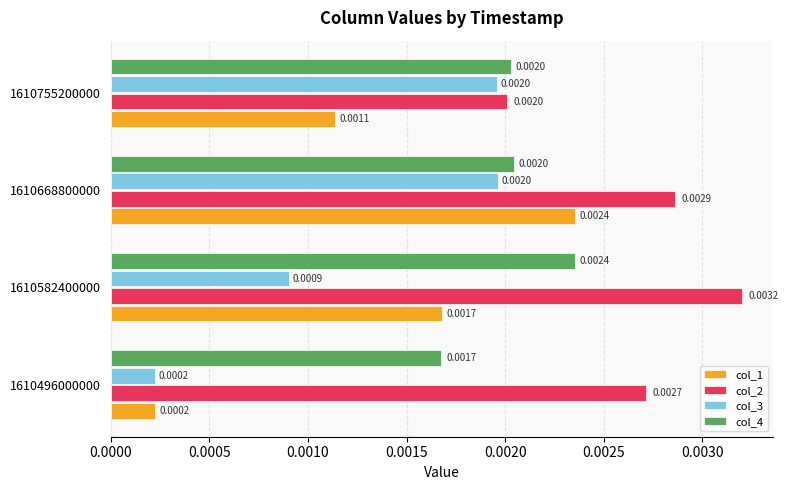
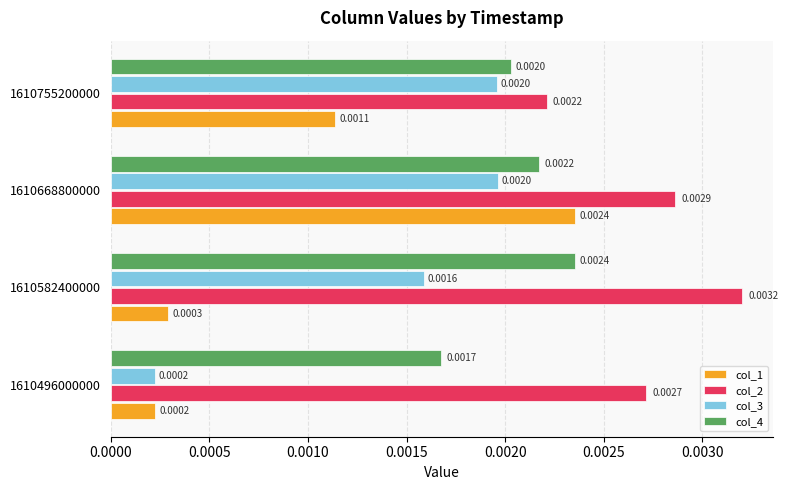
col_2, 1610755200000: 0.0020 -> 0.0022
col_4, 1610668800000: 0.0020 -> 0.0022
col_3, 1610582400000: 0.0009 -> 0.0016
col_1, 1610582400000: 0.0017 -> 0.0003
